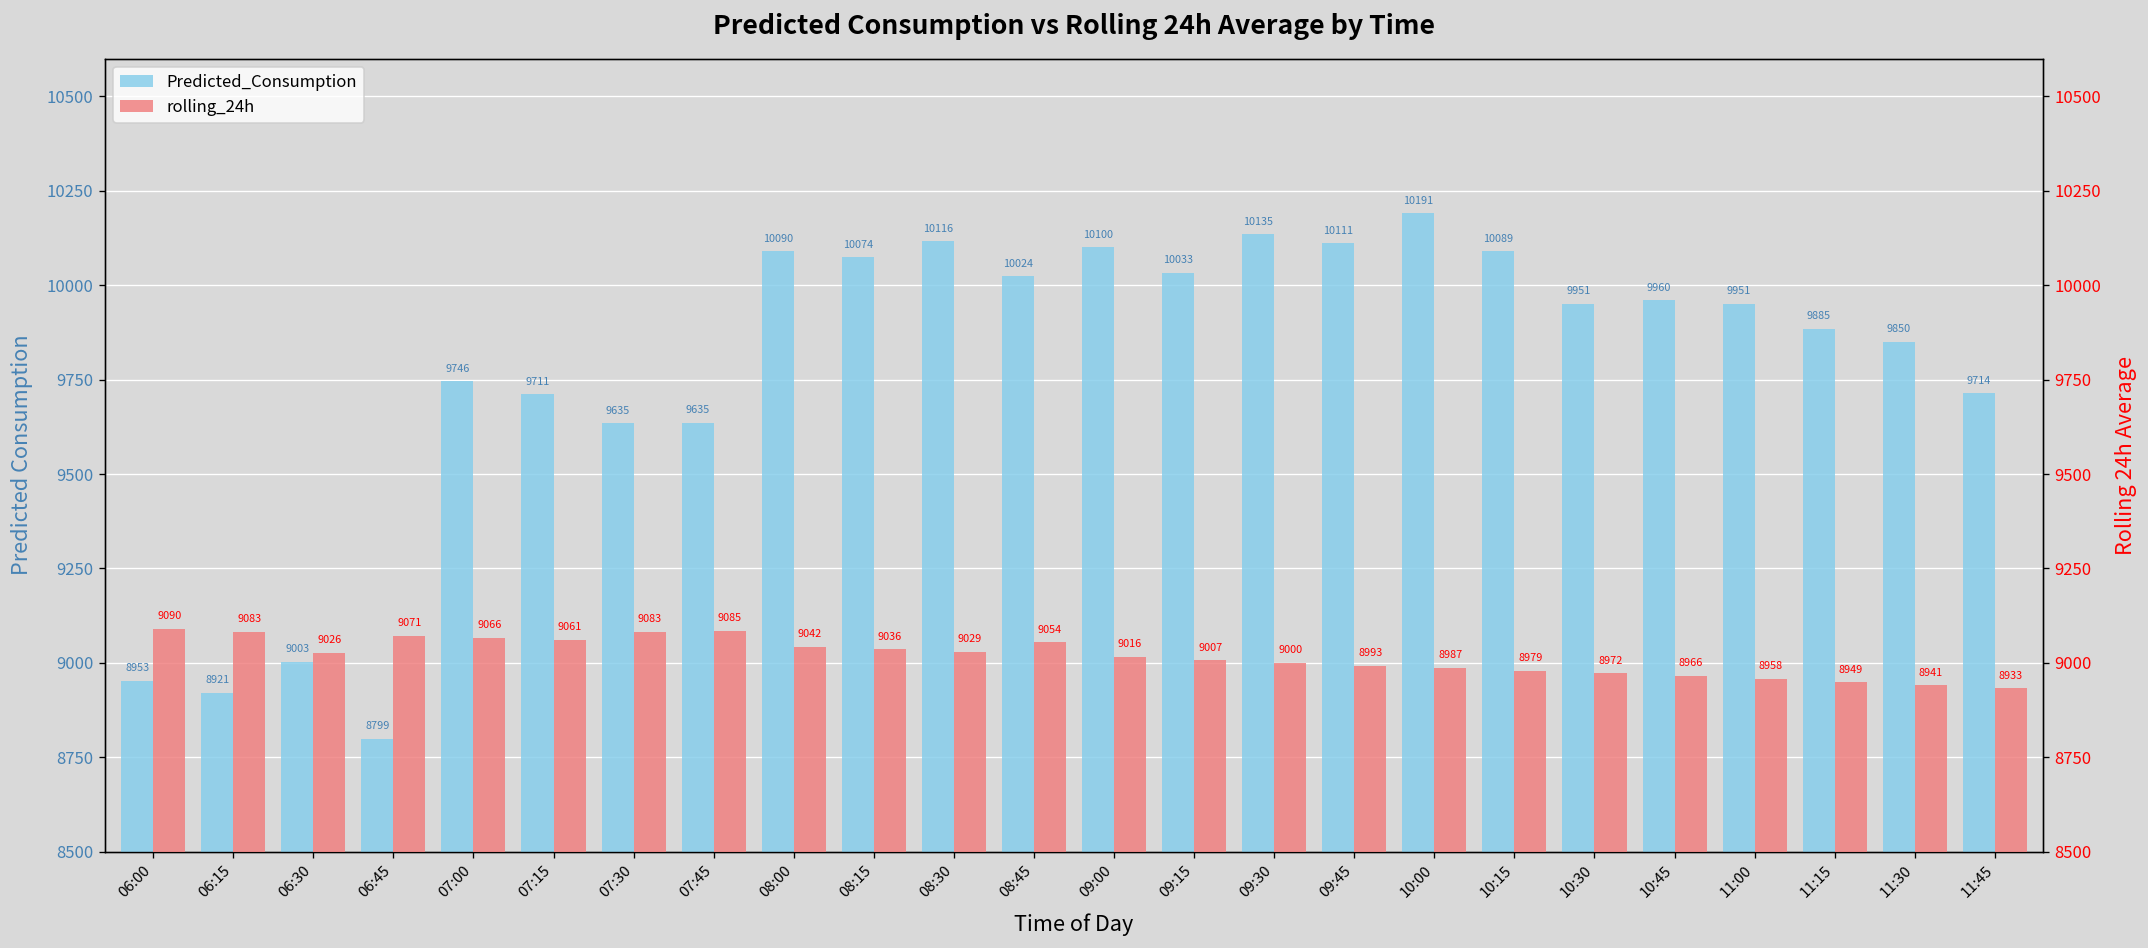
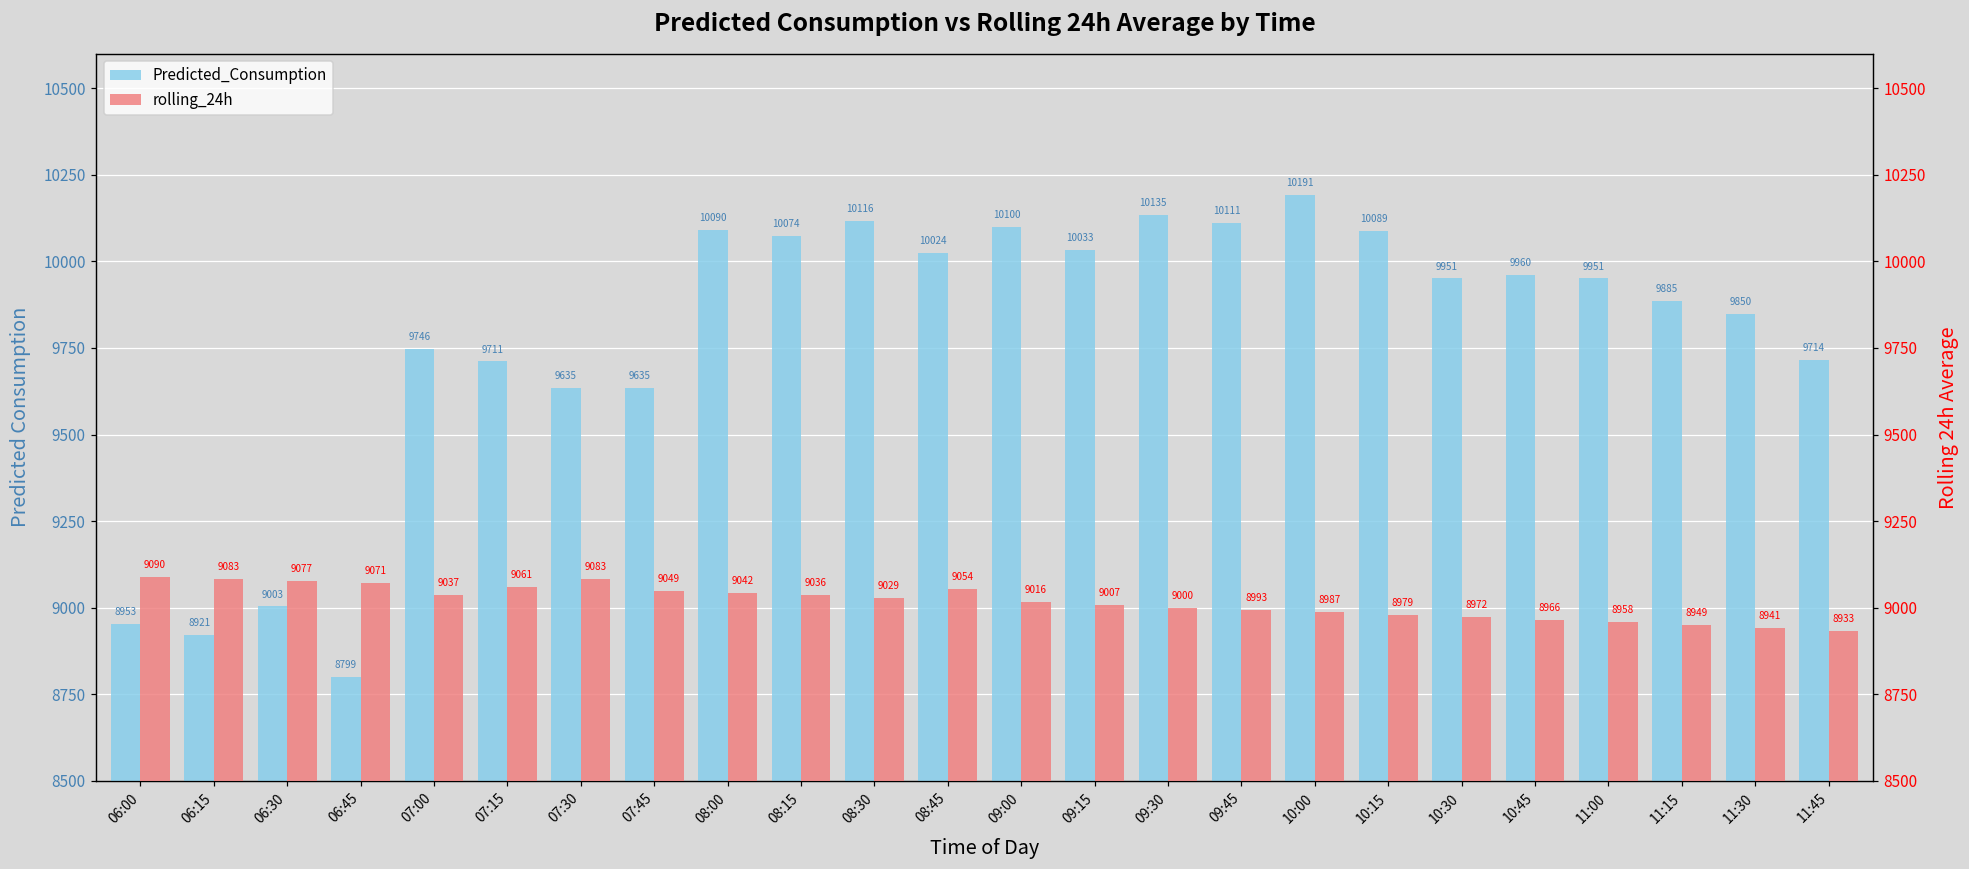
rolling_24h, 06:30: 9026 -> 9077
rolling_24h, 07:00: 9066 -> 9037
rolling_24h, 07:45: 9085 -> 9049
